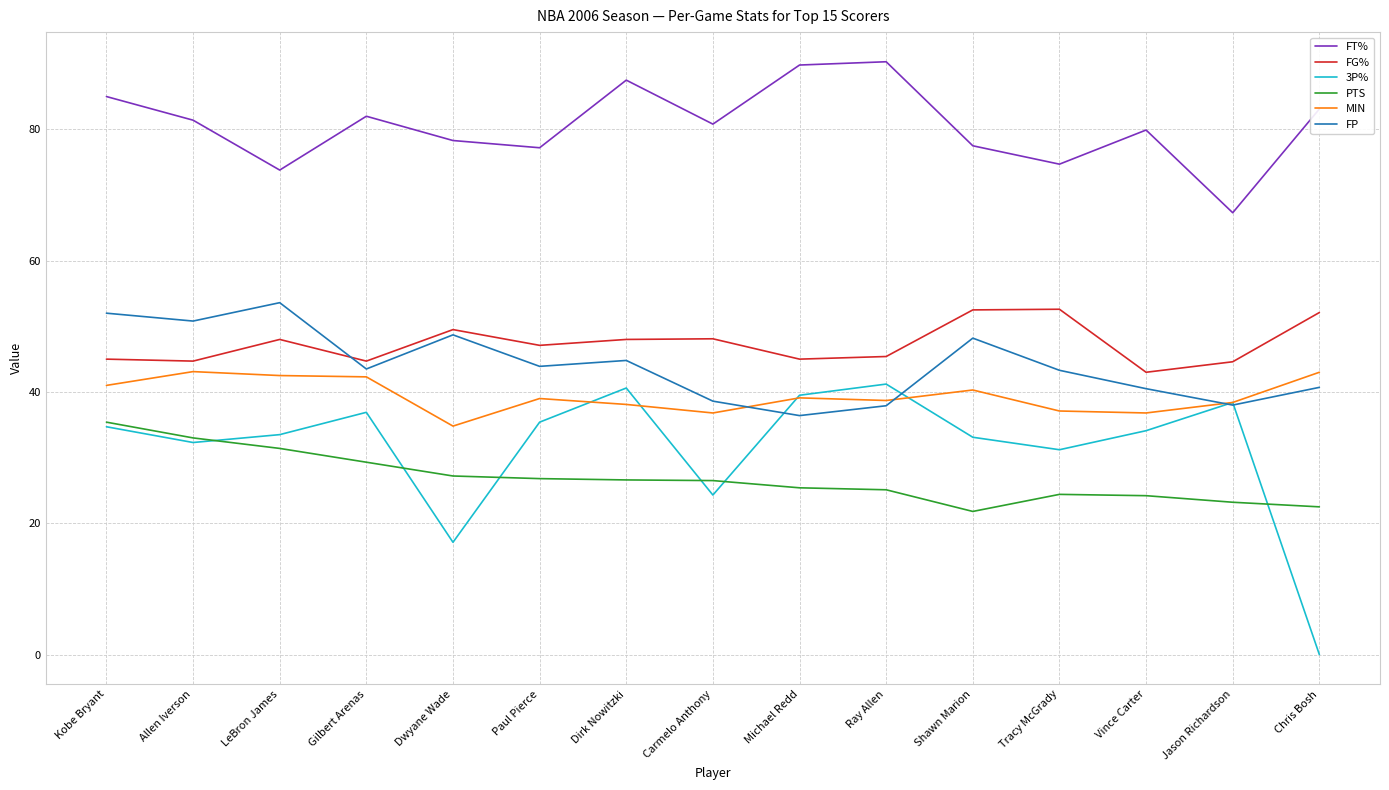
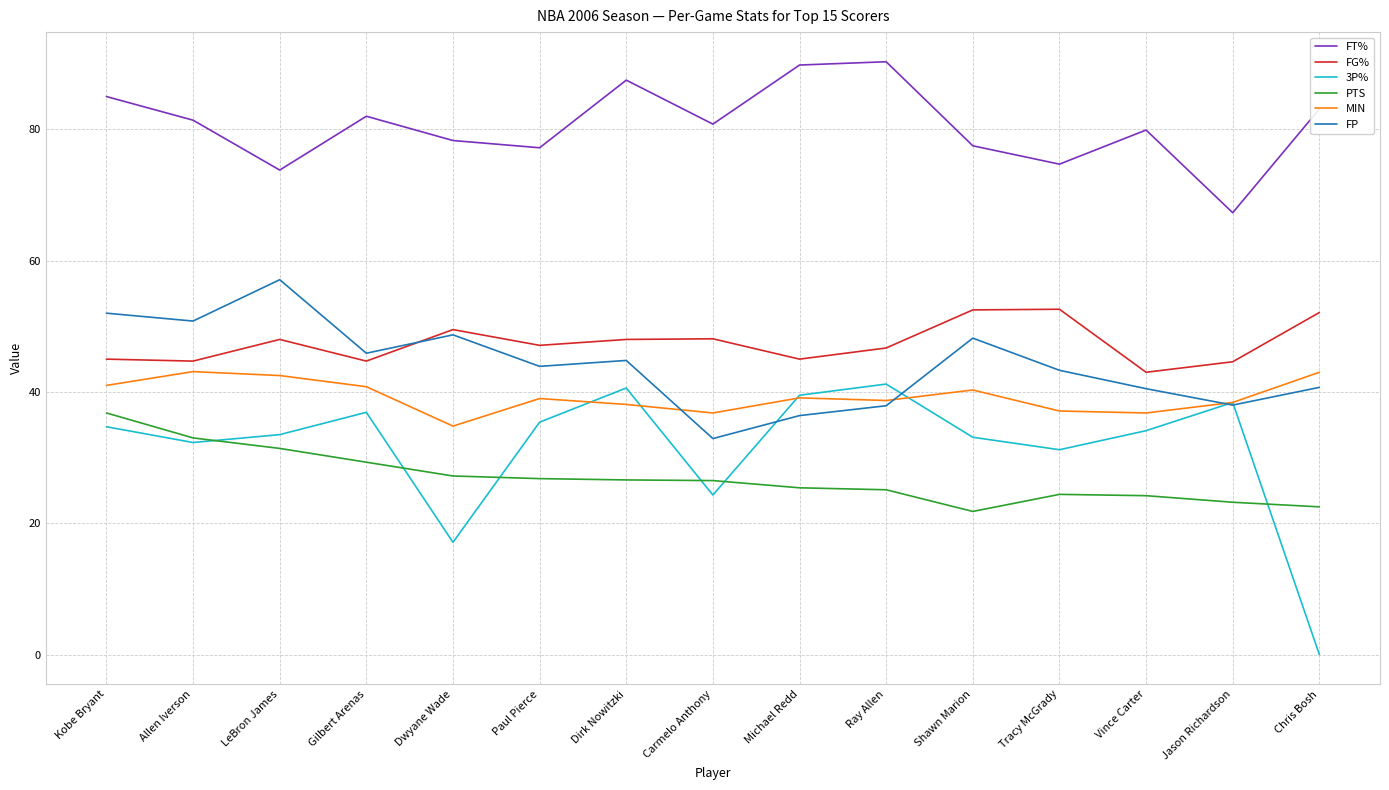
PTS, Kobe Bryant: 35 -> 37
FP, LeBron James: 54 -> 57
MIN, Gilbert Arenas: 42 -> 41
FP, Gilbert Arenas: 44 -> 46
FP, Carmelo Anthony: 39 -> 33
FG%, Ray Allen: 45 -> 47
